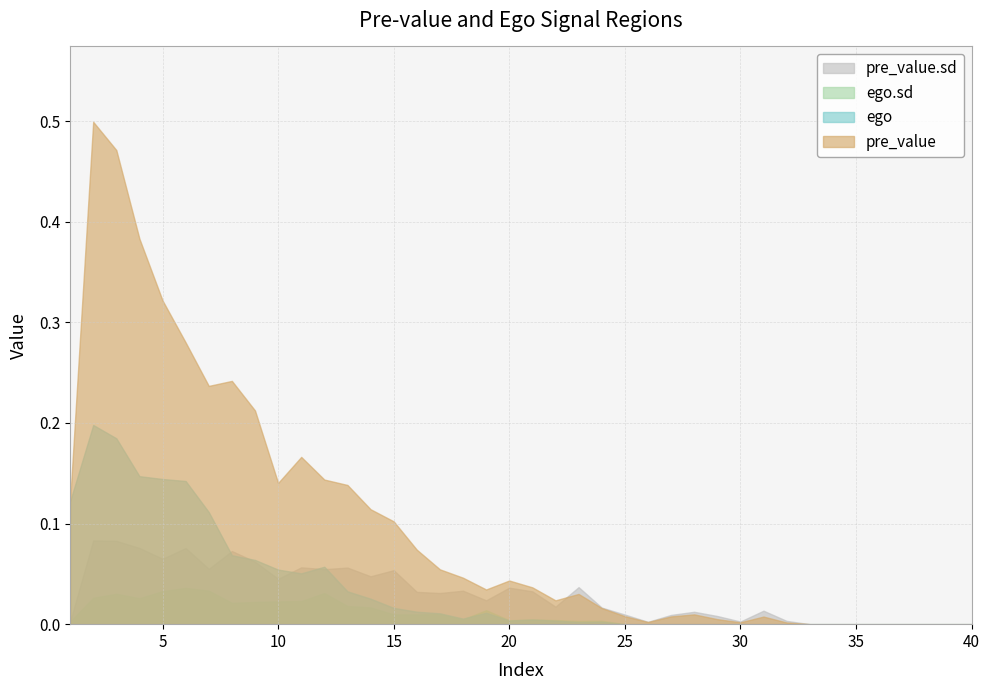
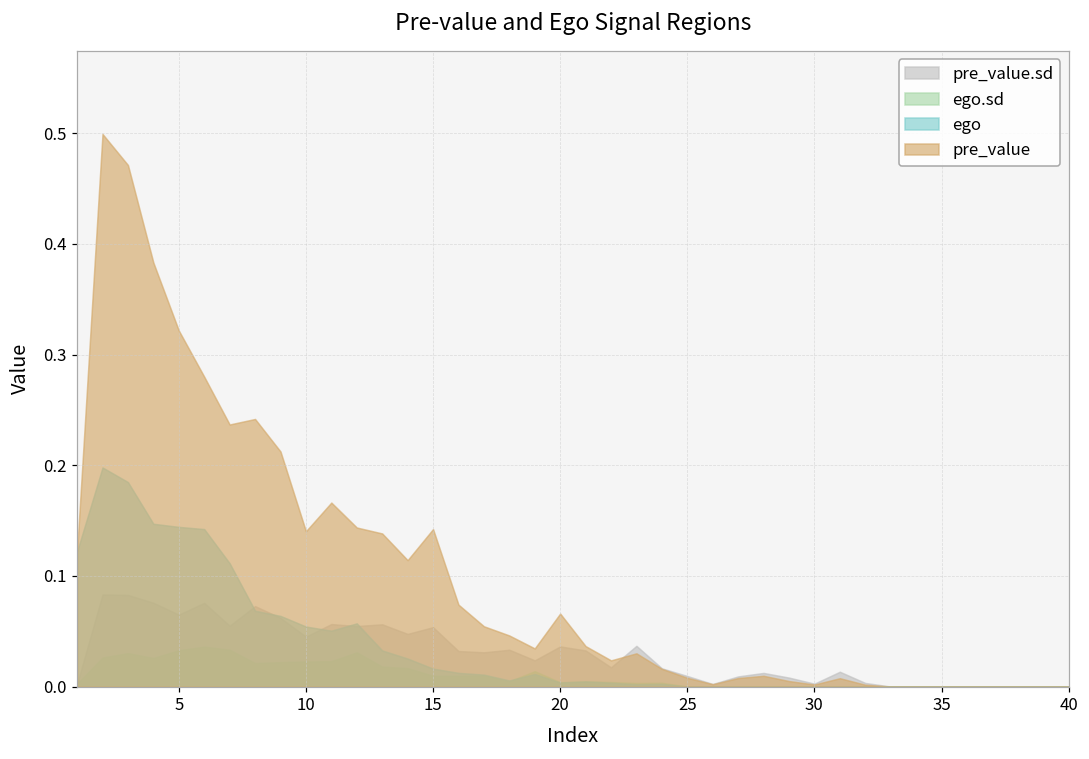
pre_value, 15: 0.102 -> 0.142
pre_value, 20: 0.043 -> 0.066
